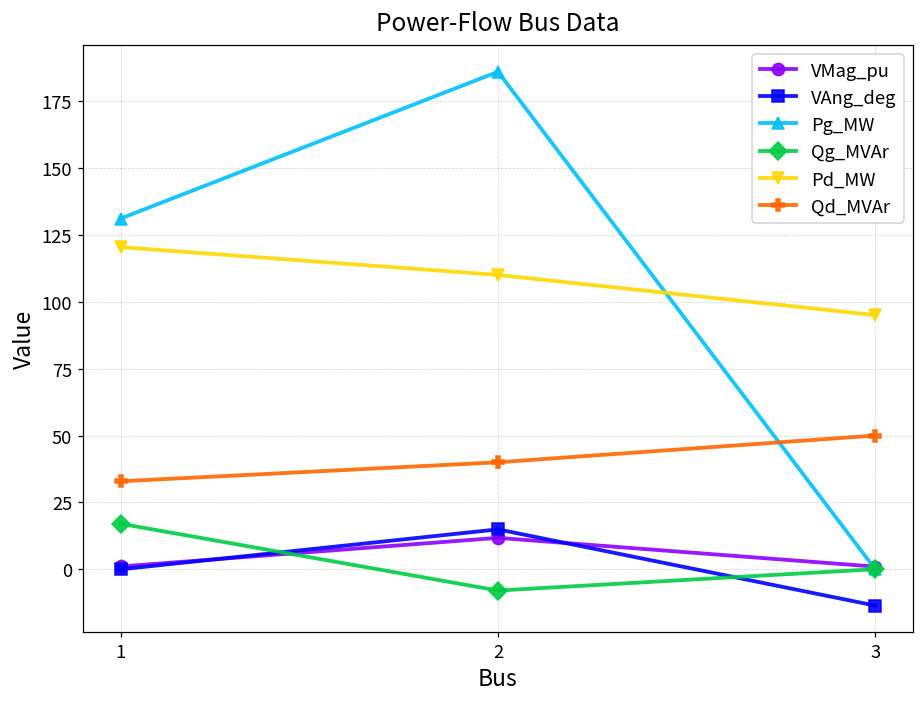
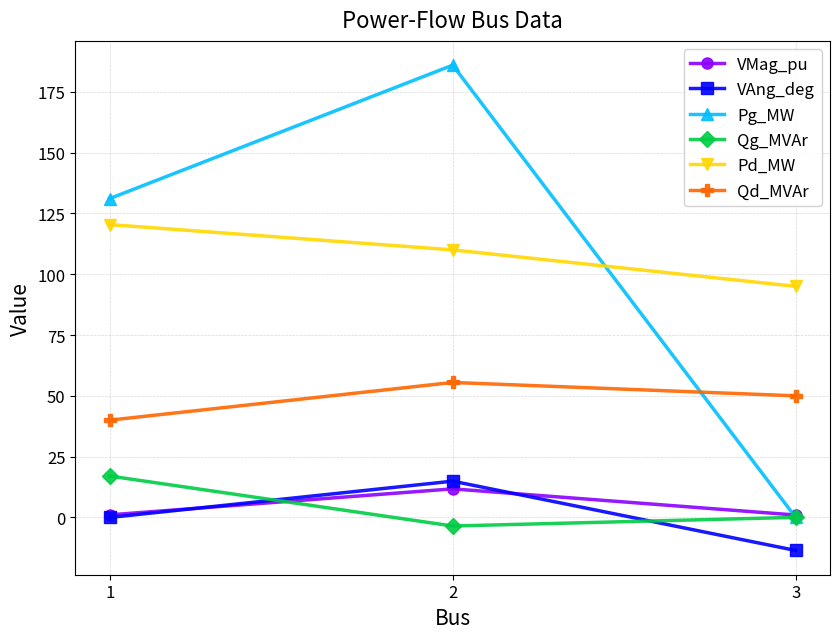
Qd_MVAr, 1: 33 -> 40
Qg_MVAr, 2: -8 -> -4
Qd_MVAr, 2: 40 -> 56
